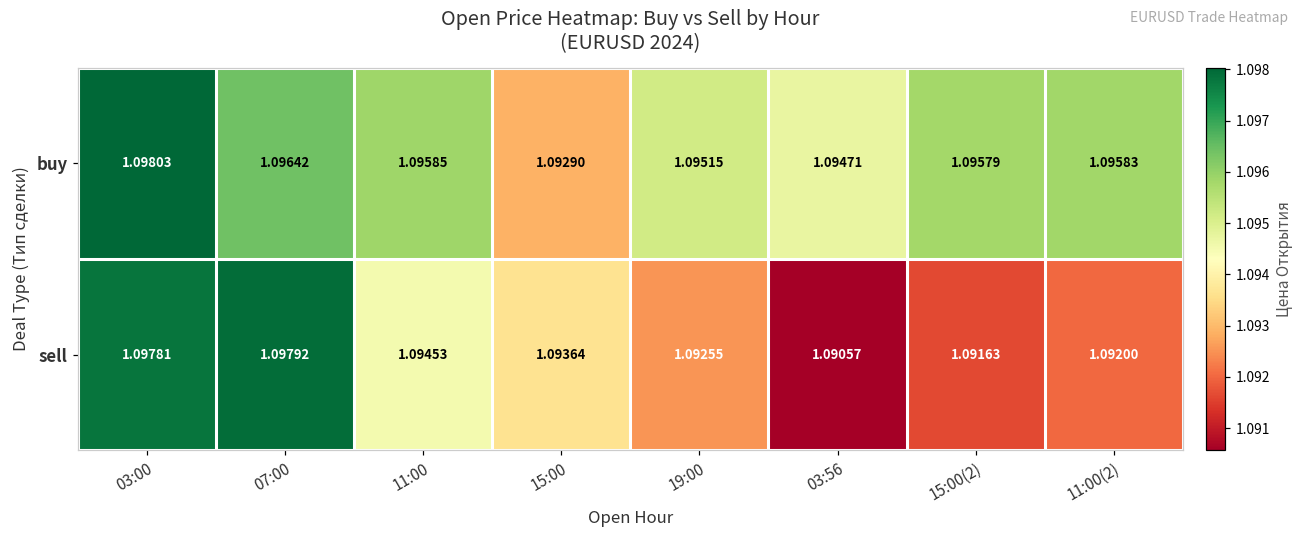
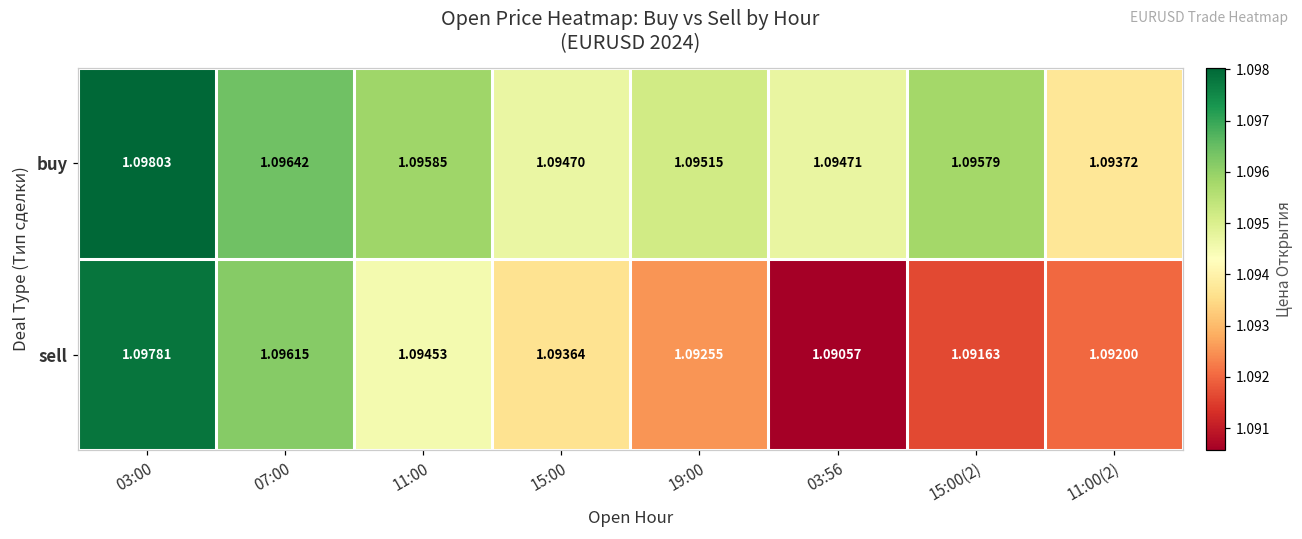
buy, 15:00: 1.09290 -> 1.09470
buy, 11:00(2): 1.09583 -> 1.09372
sell, 07:00: 1.09792 -> 1.09615
